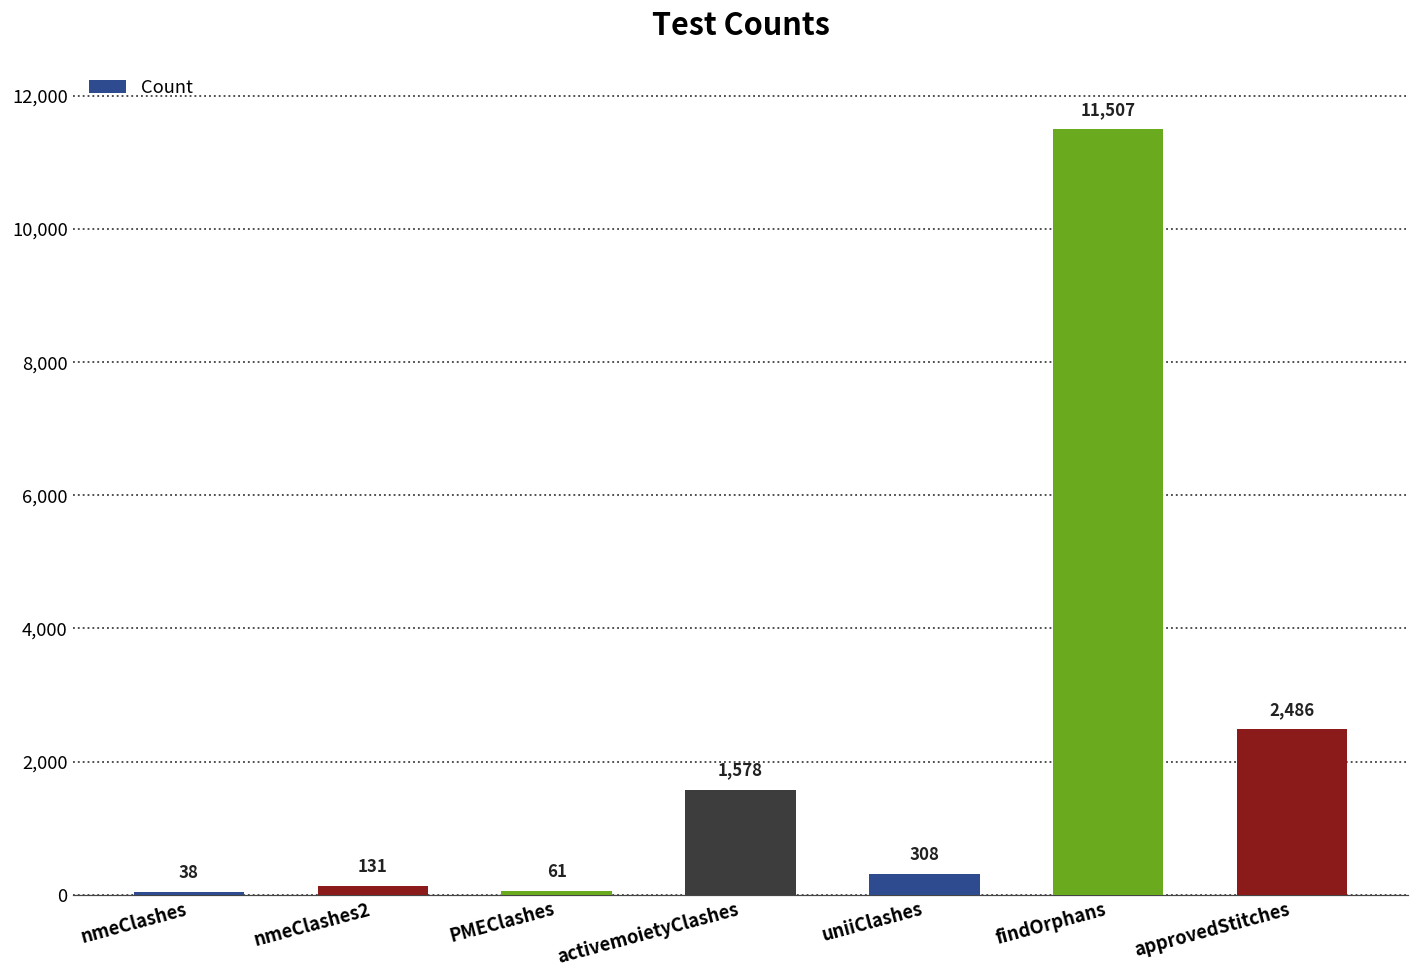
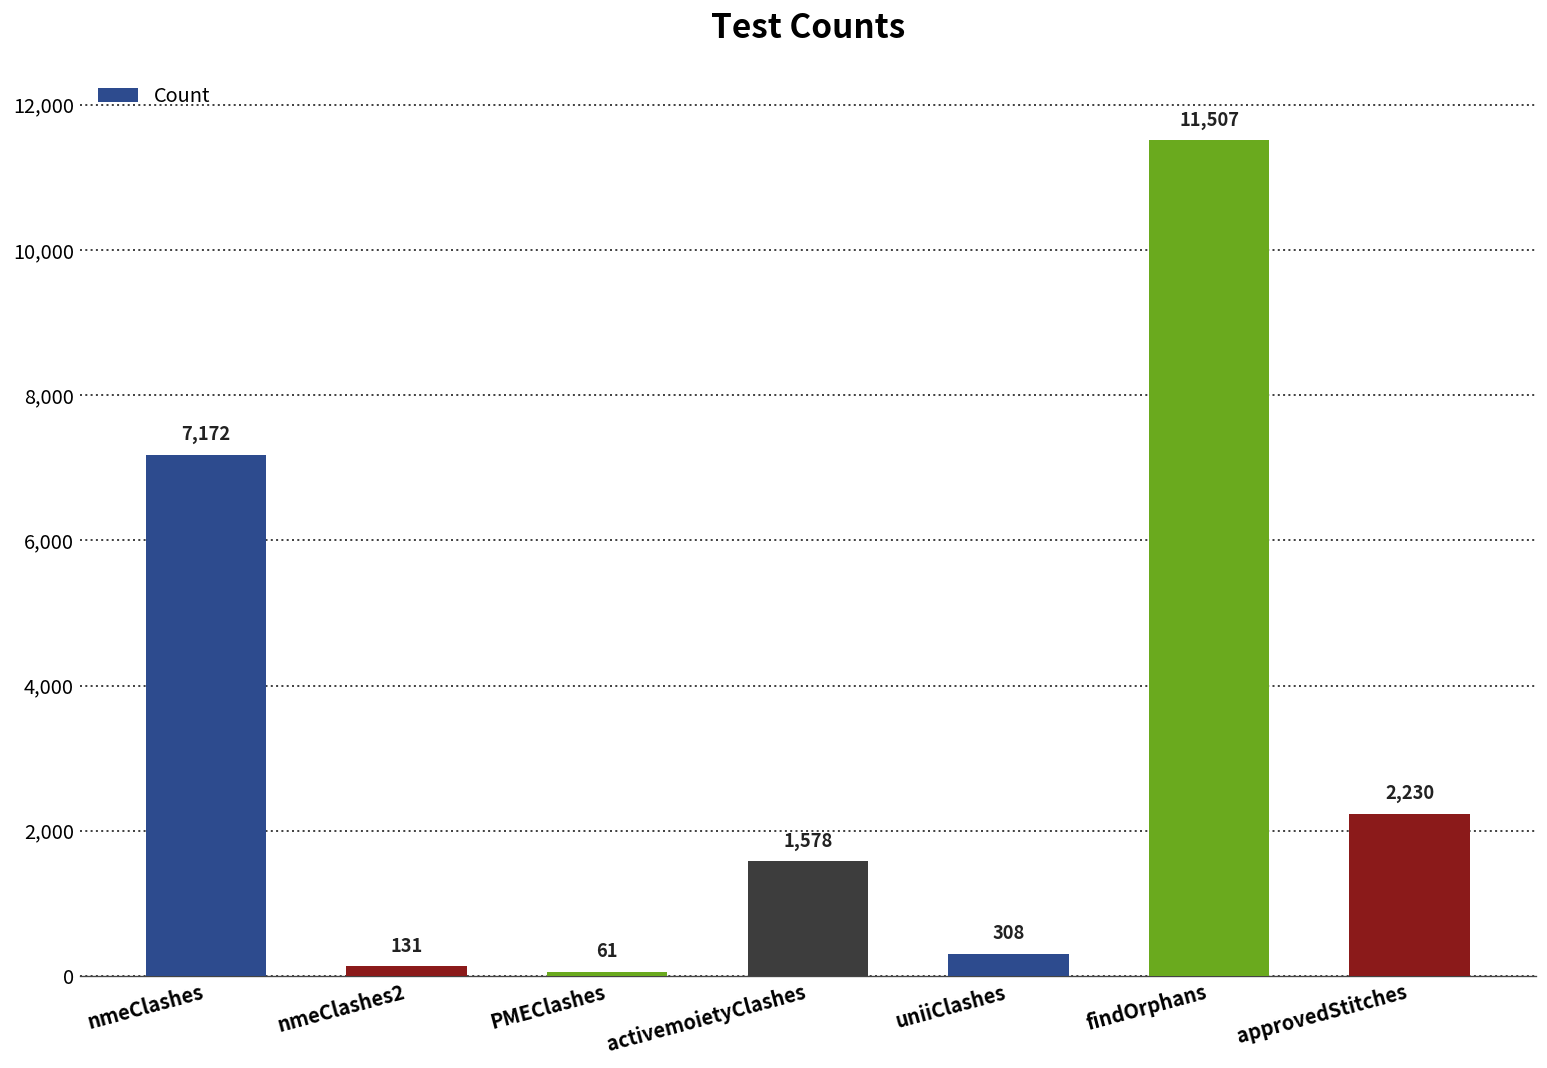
nmeClashes: 38 -> 7,172
approvedStitches: 2,486 -> 2,230
